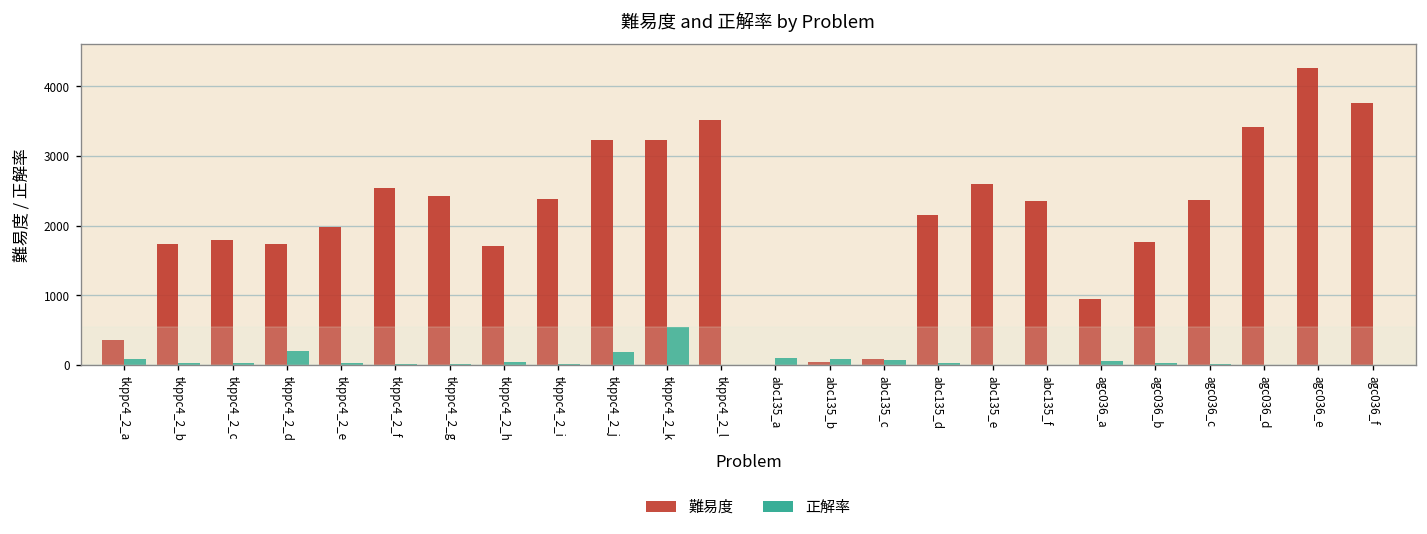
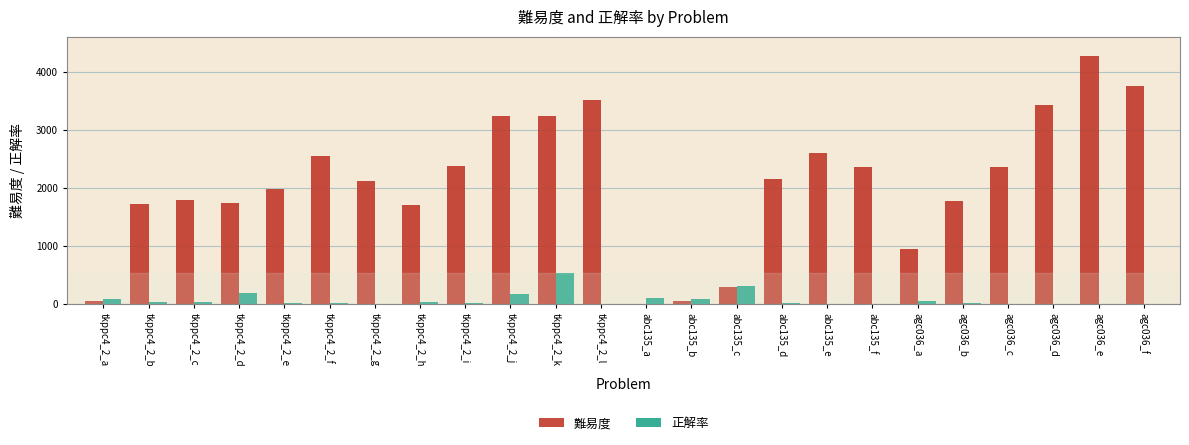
難易度, tkppc4_2_a: 400 -> 0
難易度, tkppc4_2_g: 2400 -> 2100
難易度, abc135_c: 100 -> 300
正解率, abc135_c: 100 -> 300
